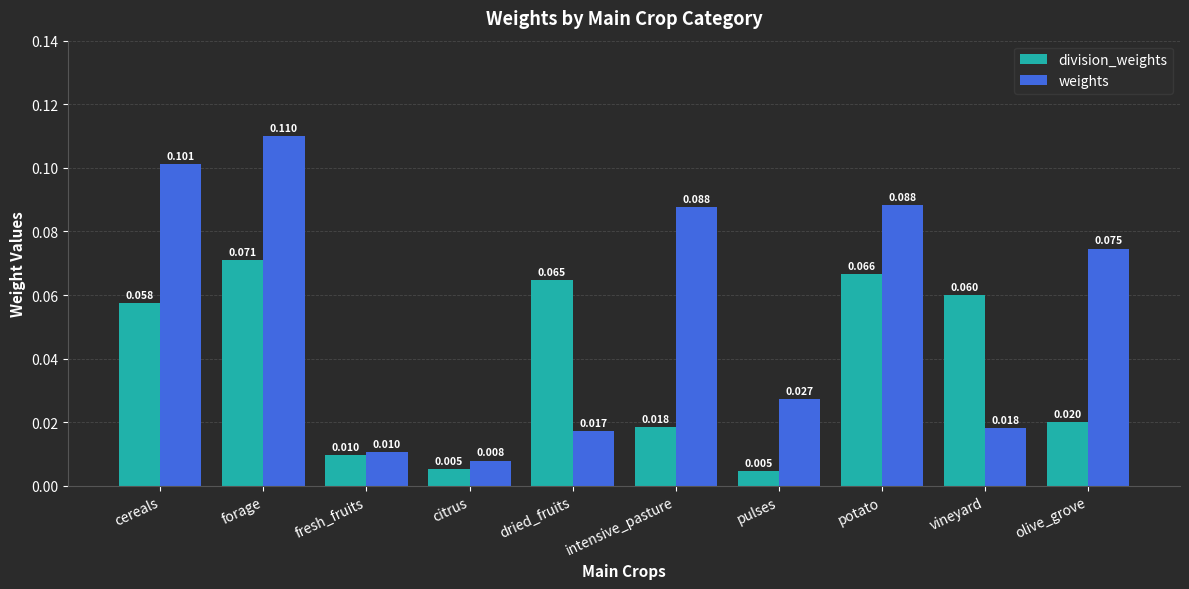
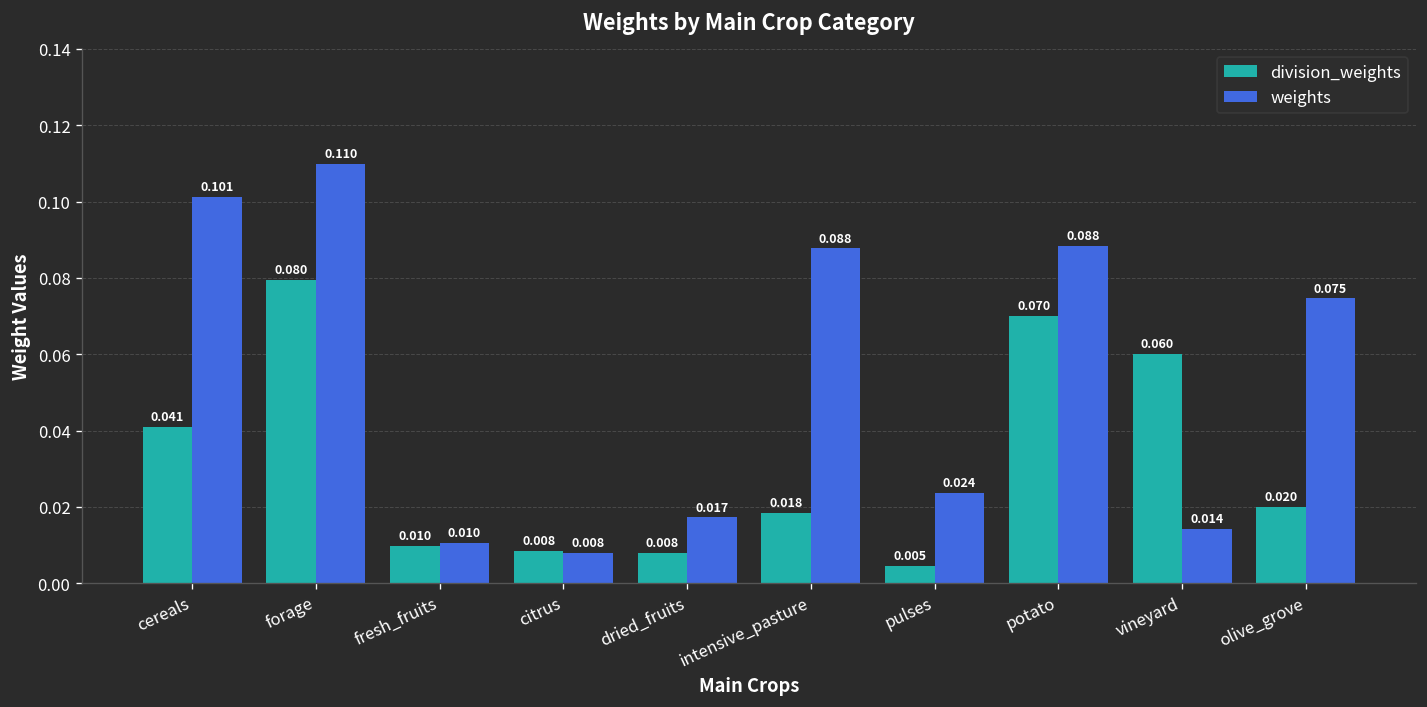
division_weights, cereals: 0.058 -> 0.041
division_weights, forage: 0.071 -> 0.080
division_weights, citrus: 0.005 -> 0.008
division_weights, dried_fruits: 0.065 -> 0.008
weights, pulses: 0.027 -> 0.024
division_weights, potato: 0.066 -> 0.070
weights, vineyard: 0.018 -> 0.014
